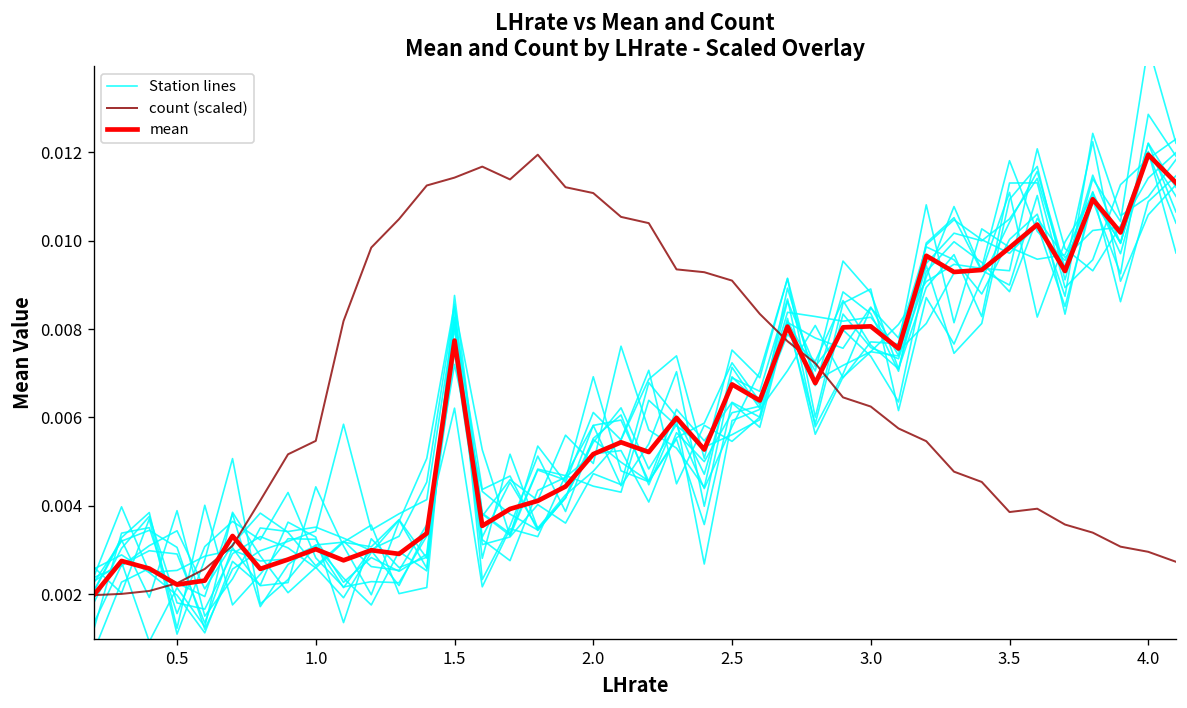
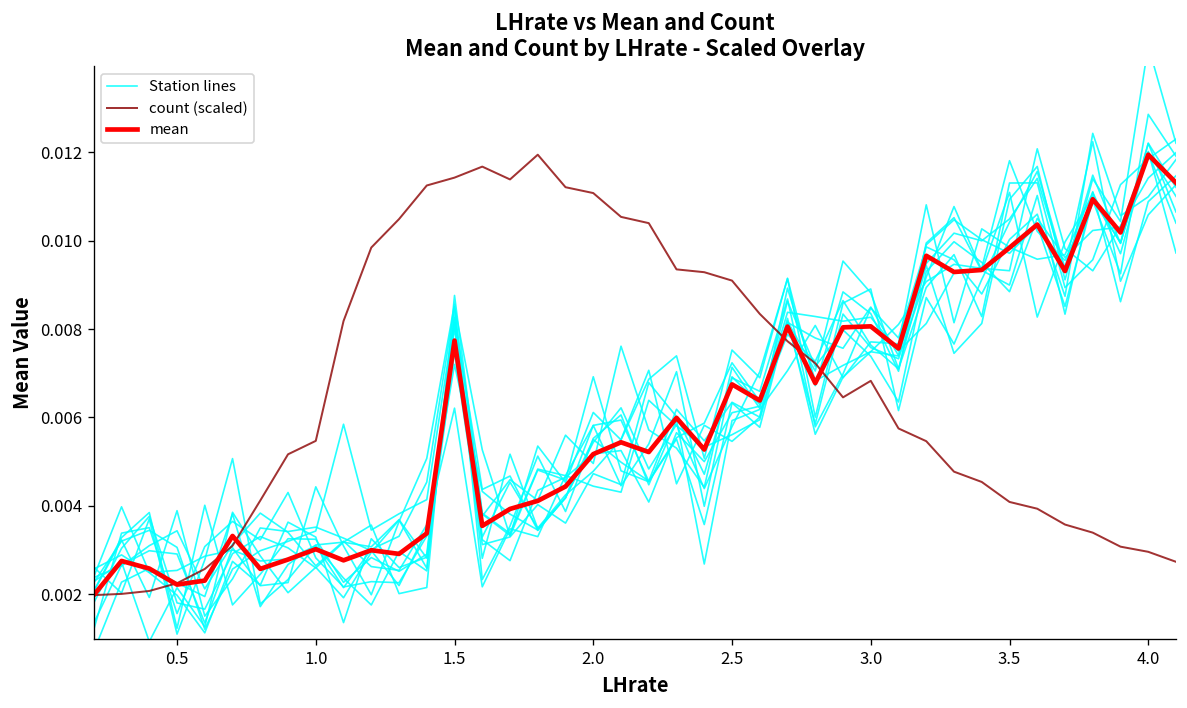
count (scaled), 3.0: 0.0062 -> 0.0068
count (scaled), 3.5: 0.0039 -> 0.0041
